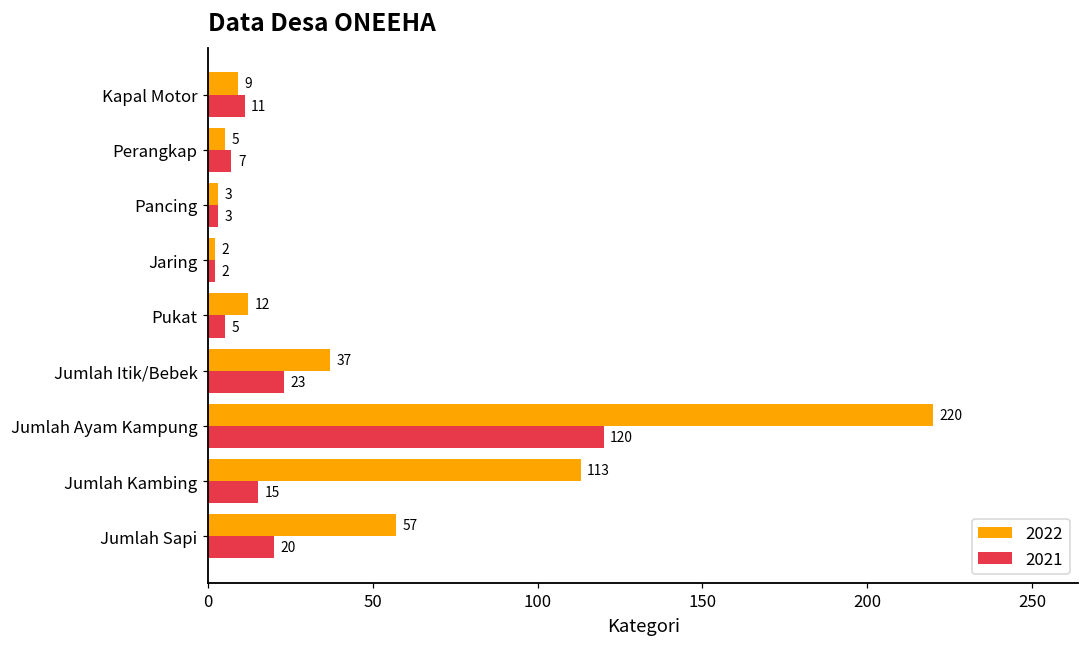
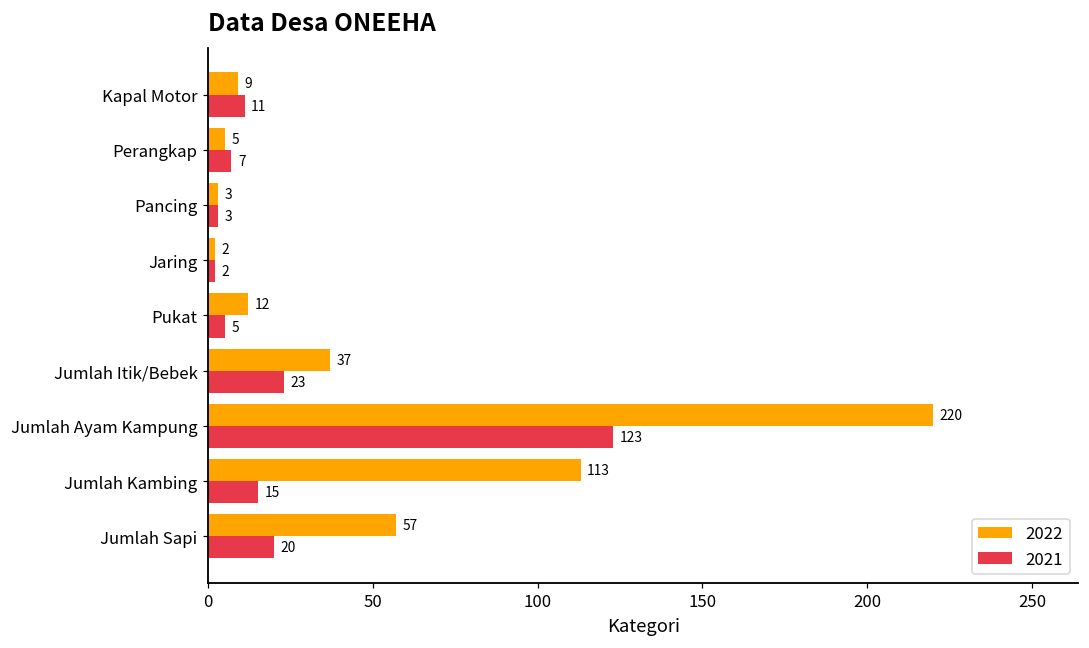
2021, Jumlah Ayam Kampung: 120 -> 123
